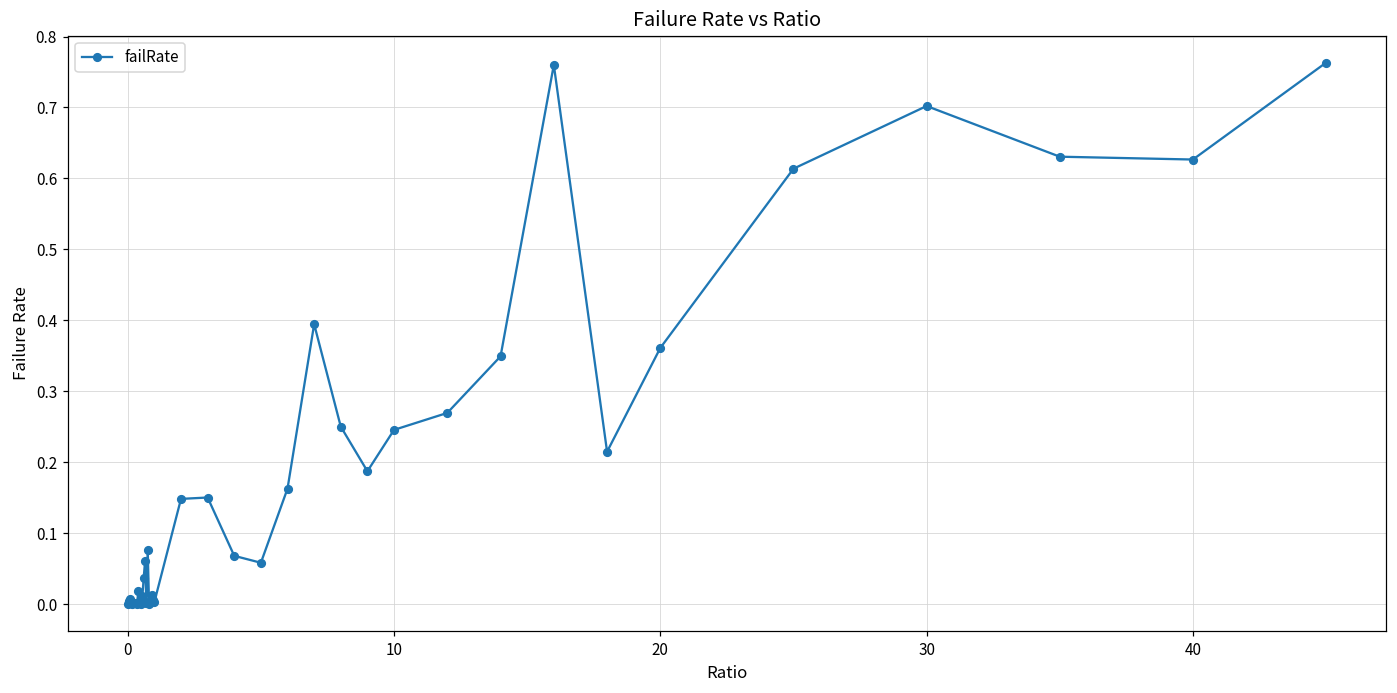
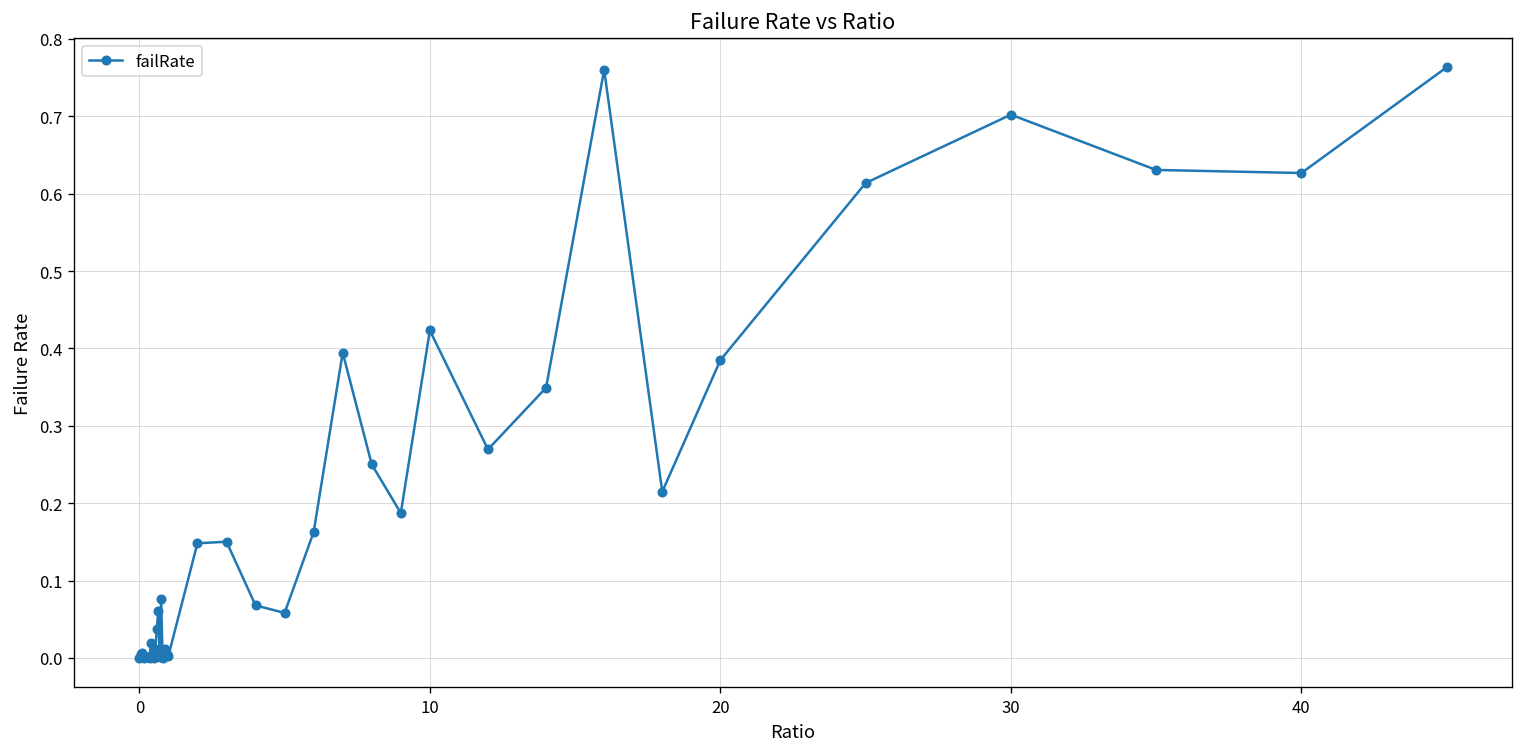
10: 0.25 -> 0.42
20: 0.36 -> 0.38
